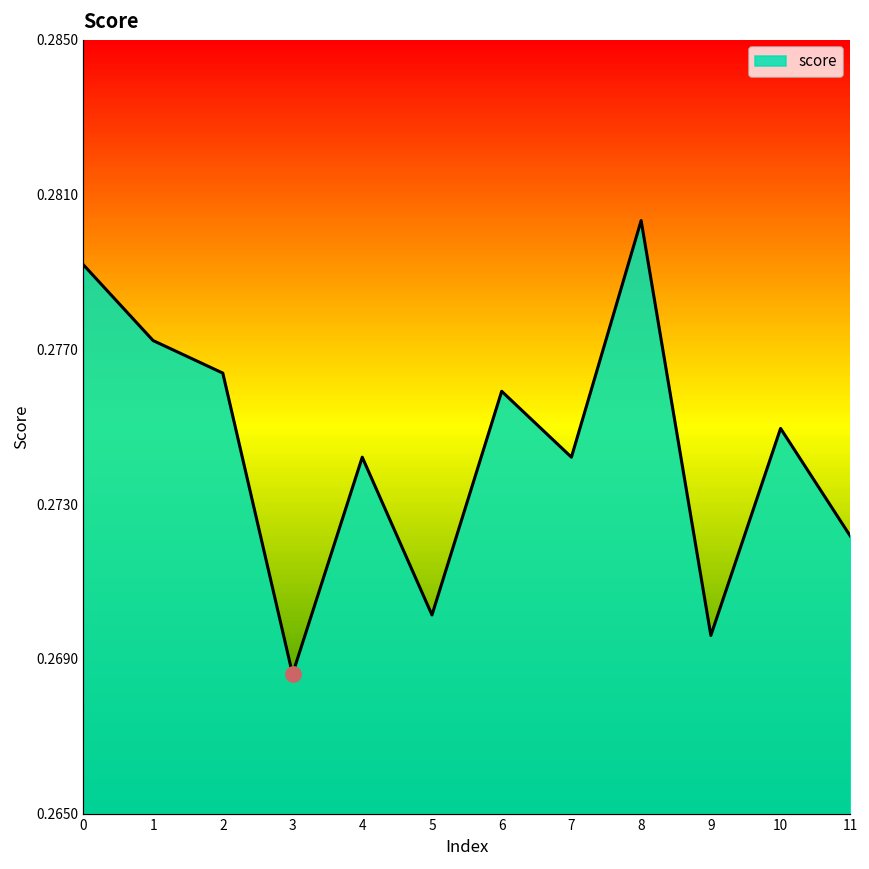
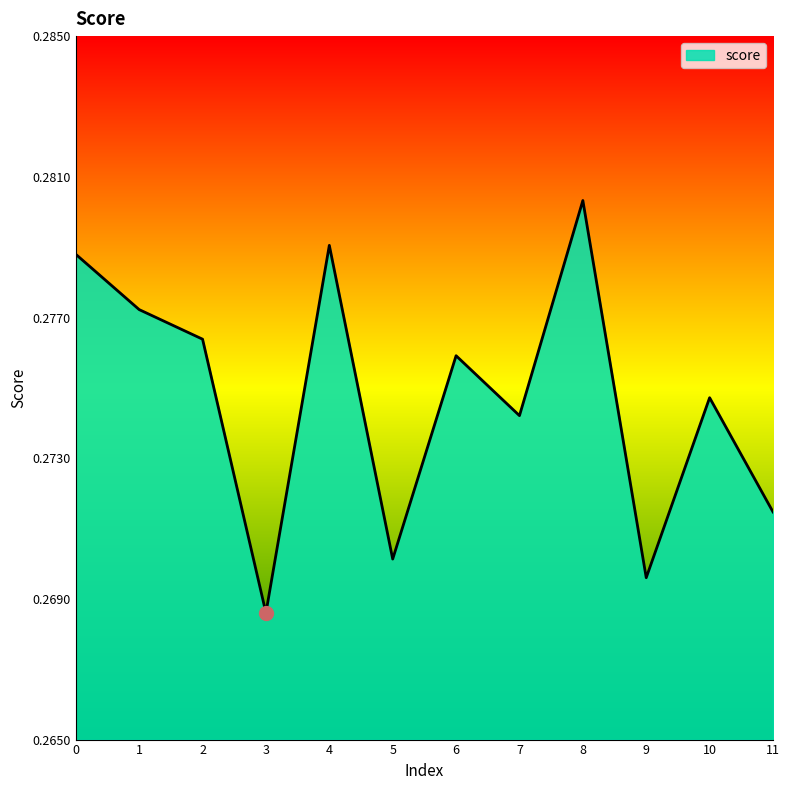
score, 0: 0.2792 -> 0.2788
score, 4: 0.2742 -> 0.2791
score, 10: 0.2750 -> 0.2747
score, 11: 0.2722 -> 0.2715
